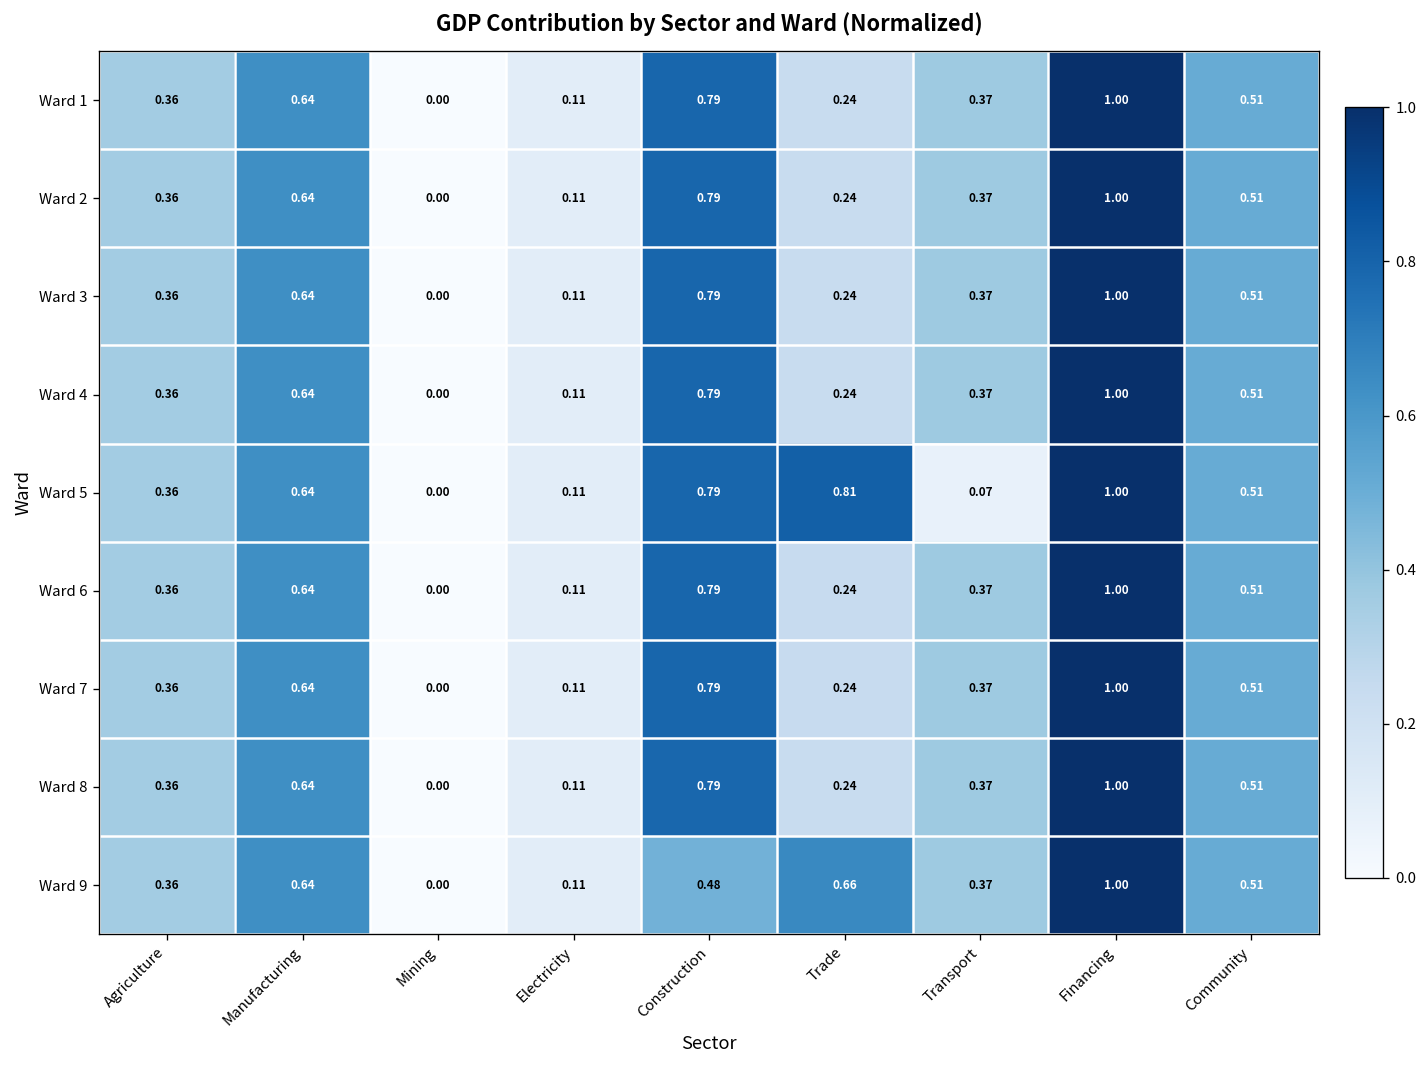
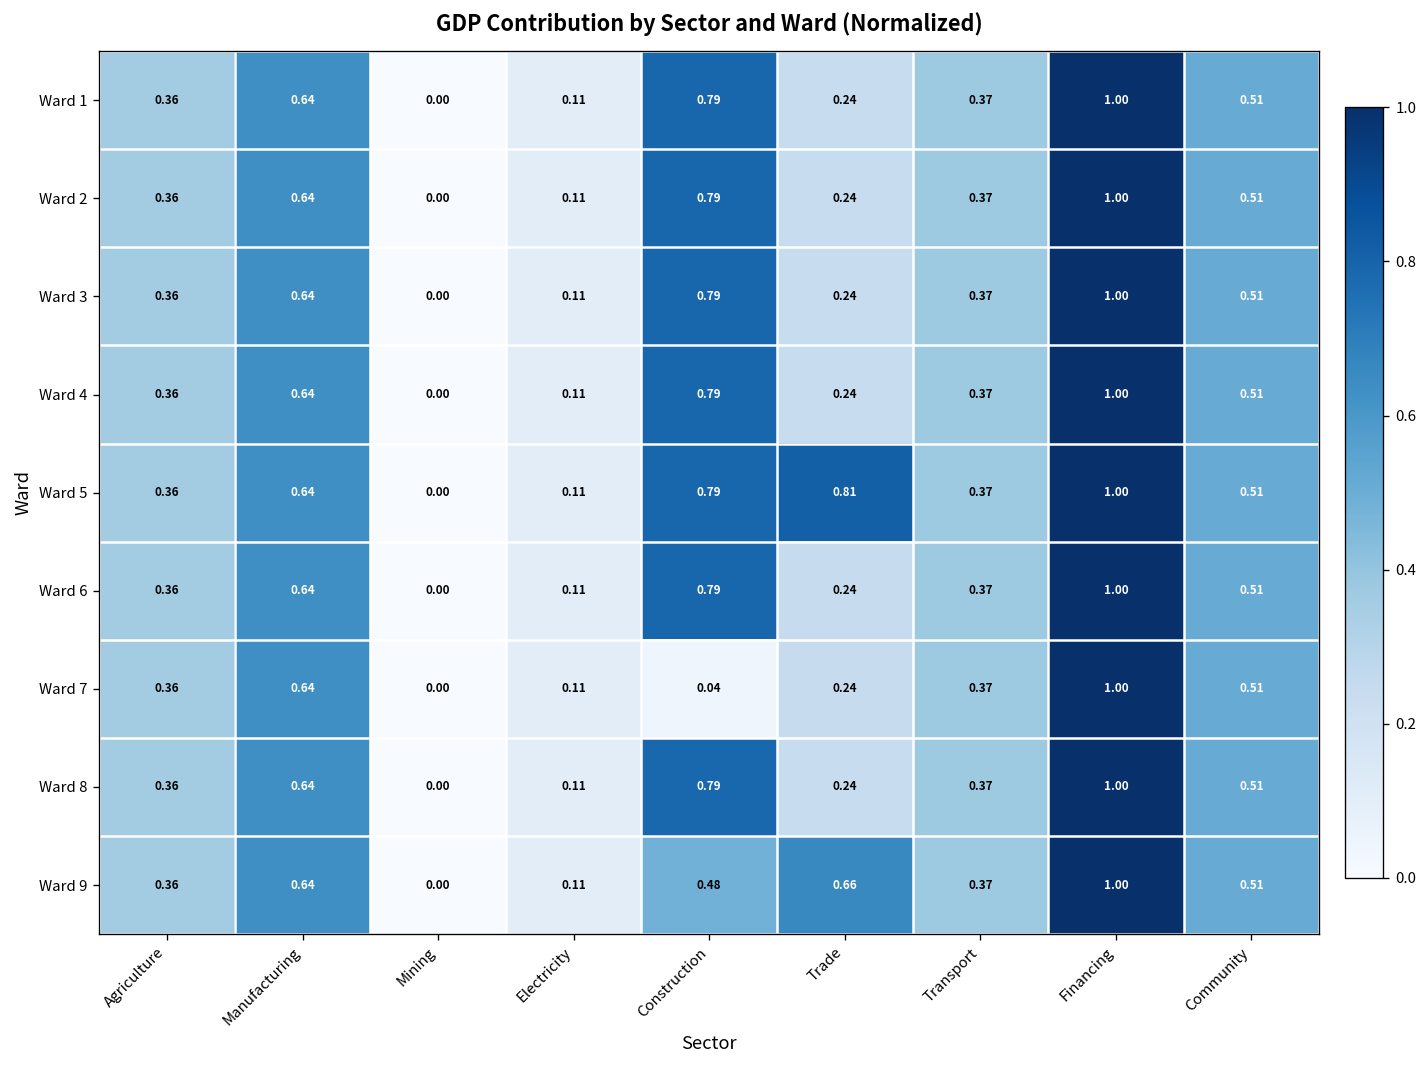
Ward 5, Transport: 0.07 -> 0.37
Ward 7, Construction: 0.79 -> 0.04
